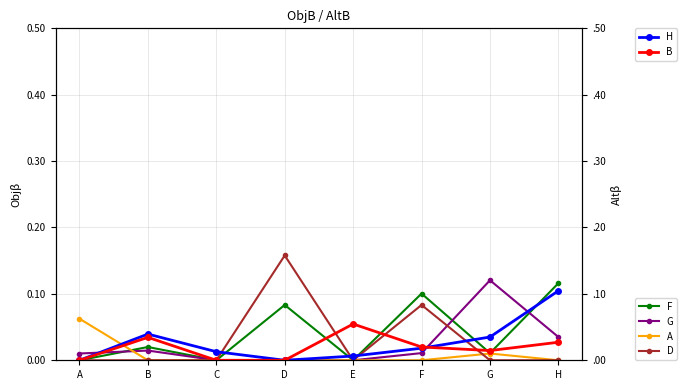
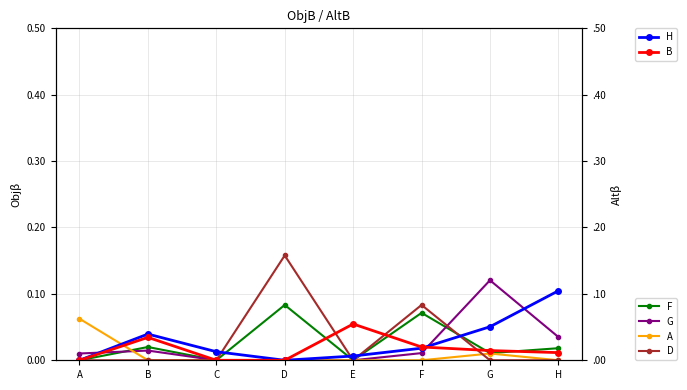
F, F: 0.10 -> 0.07
F, H: 0.12 -> 0.02
H, G: .4 -> .5
B, H: .3 -> .1
